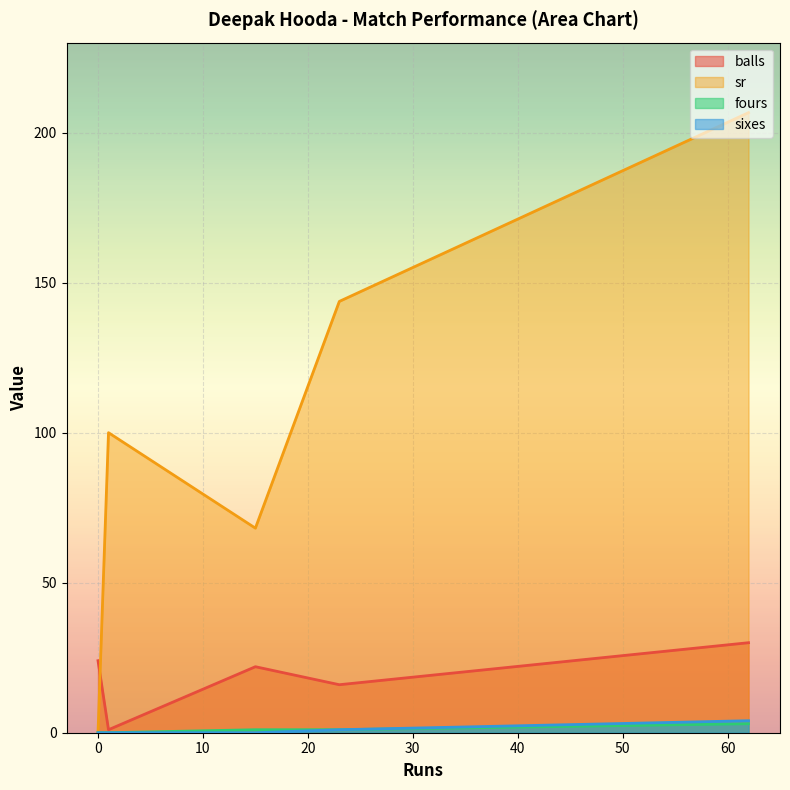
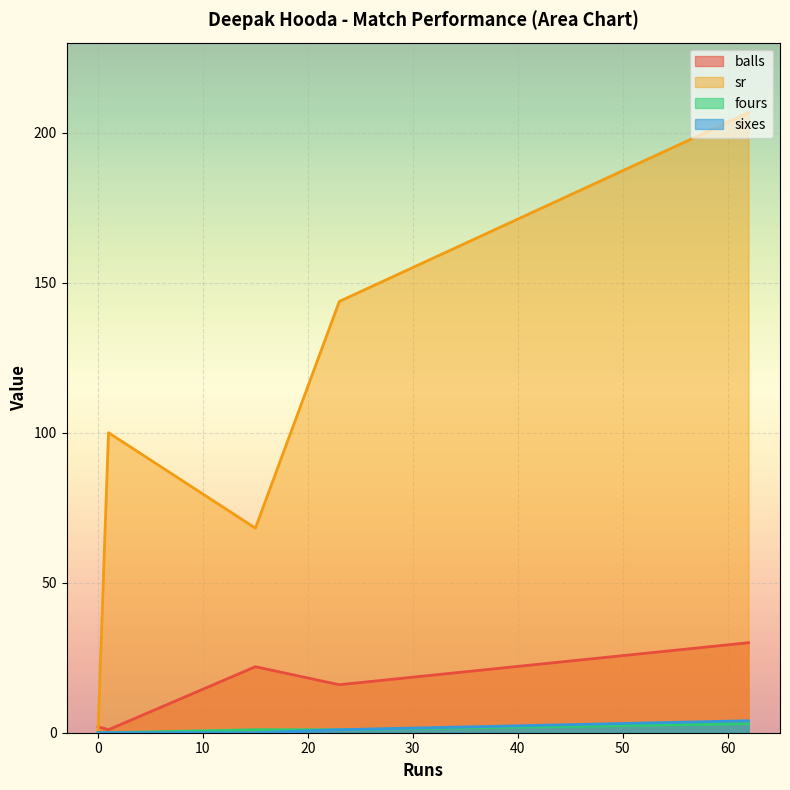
balls, 0: 24 -> 2
